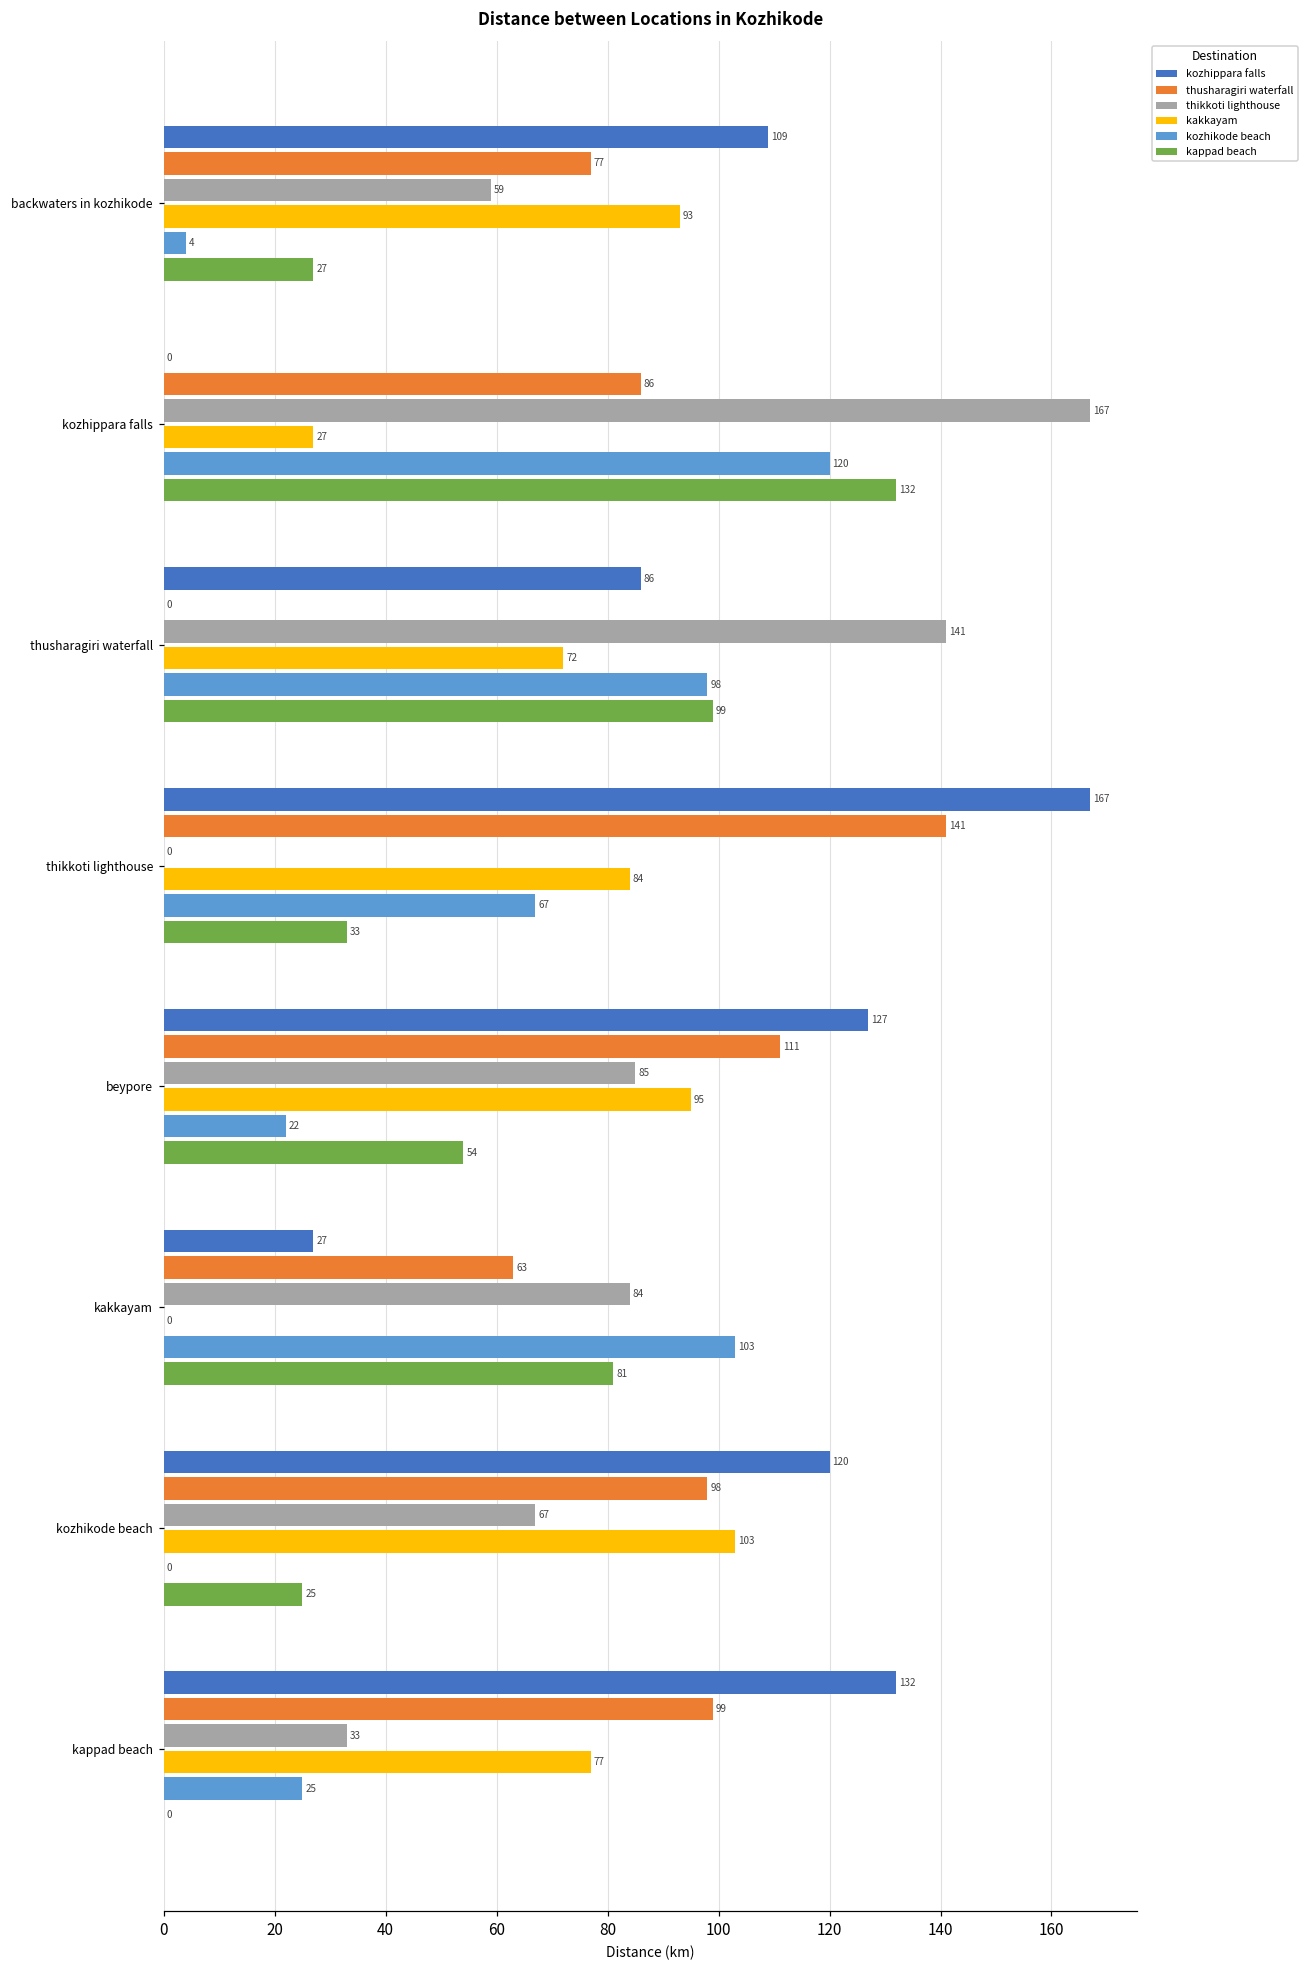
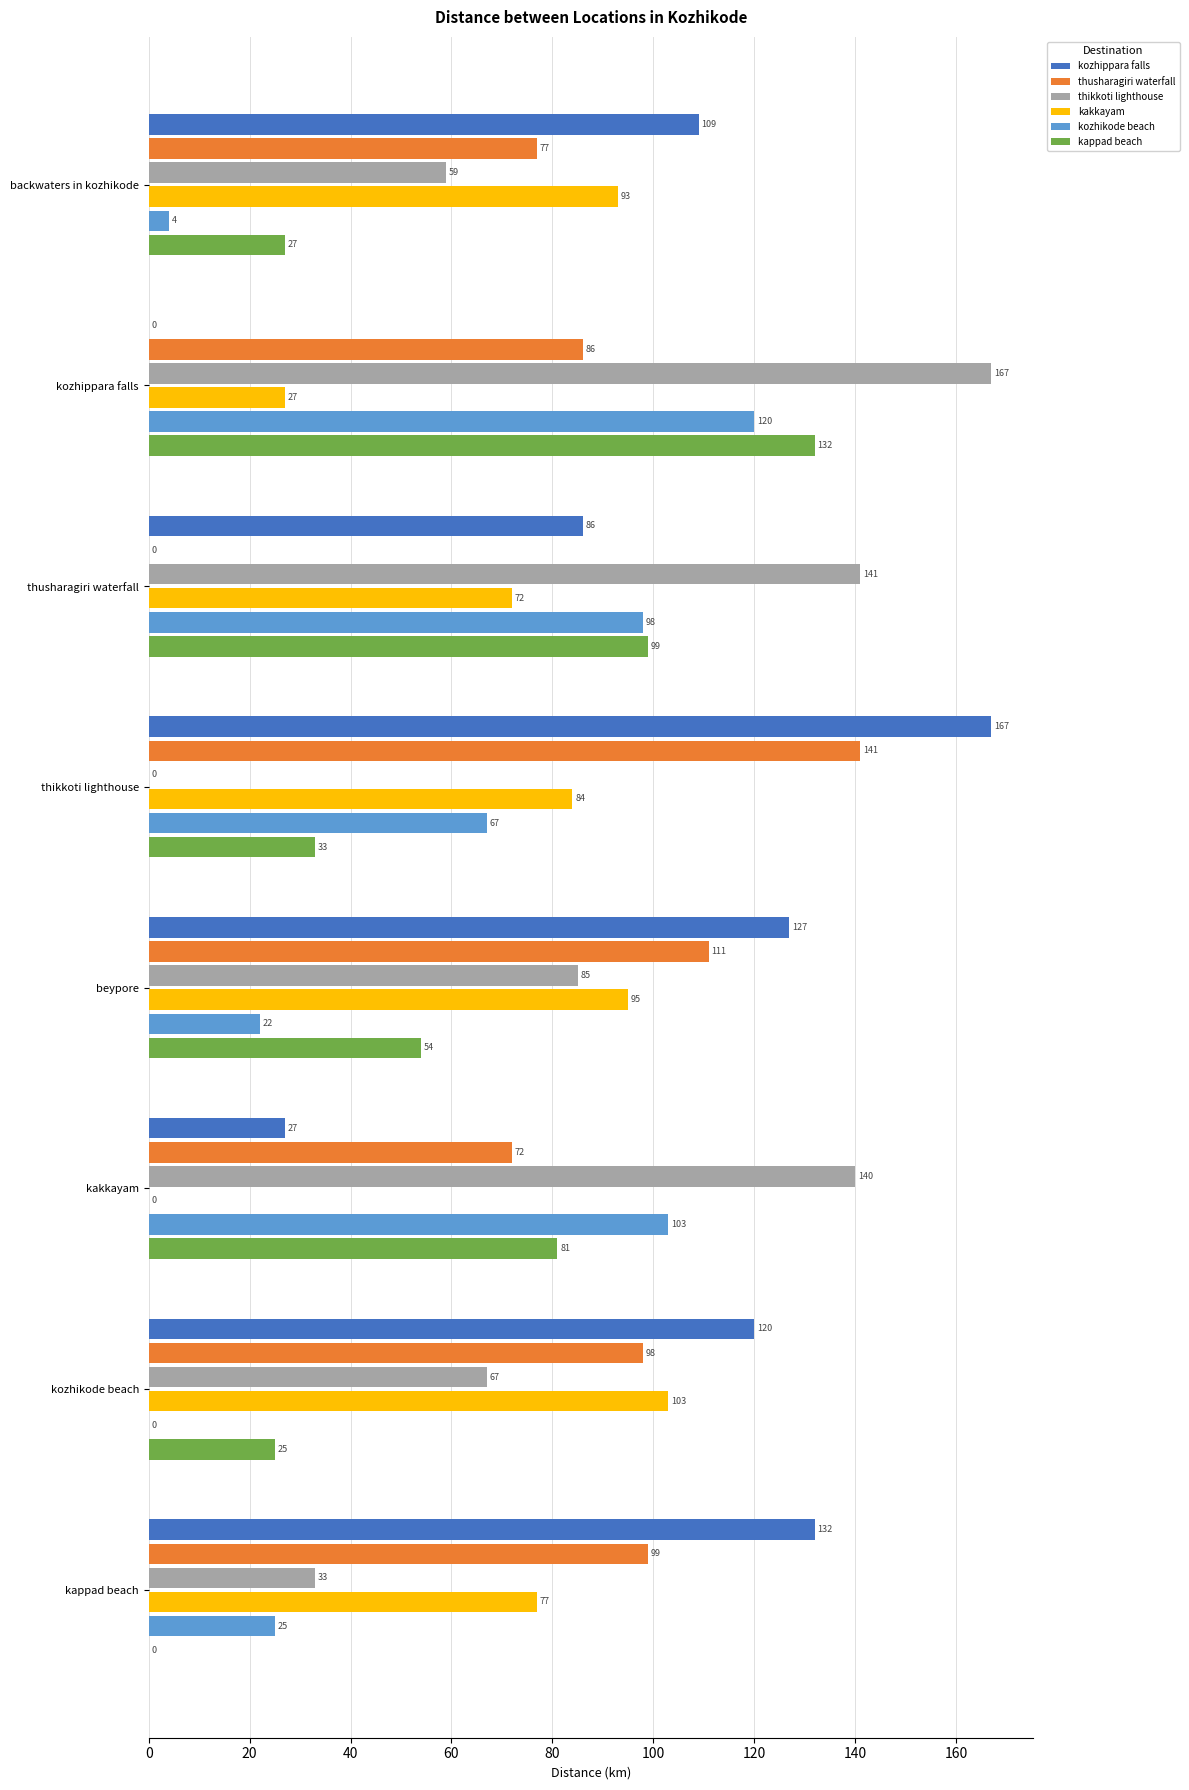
thusharagiri waterfall, kakkayam: 63 -> 72
thikkoti lighthouse, kakkayam: 84 -> 140
